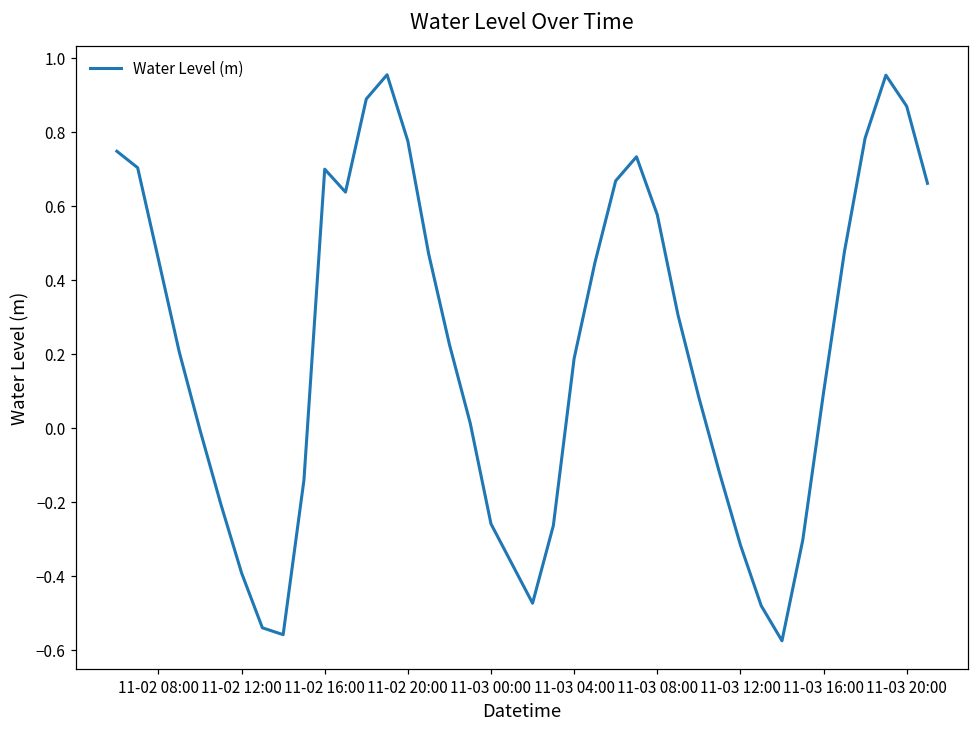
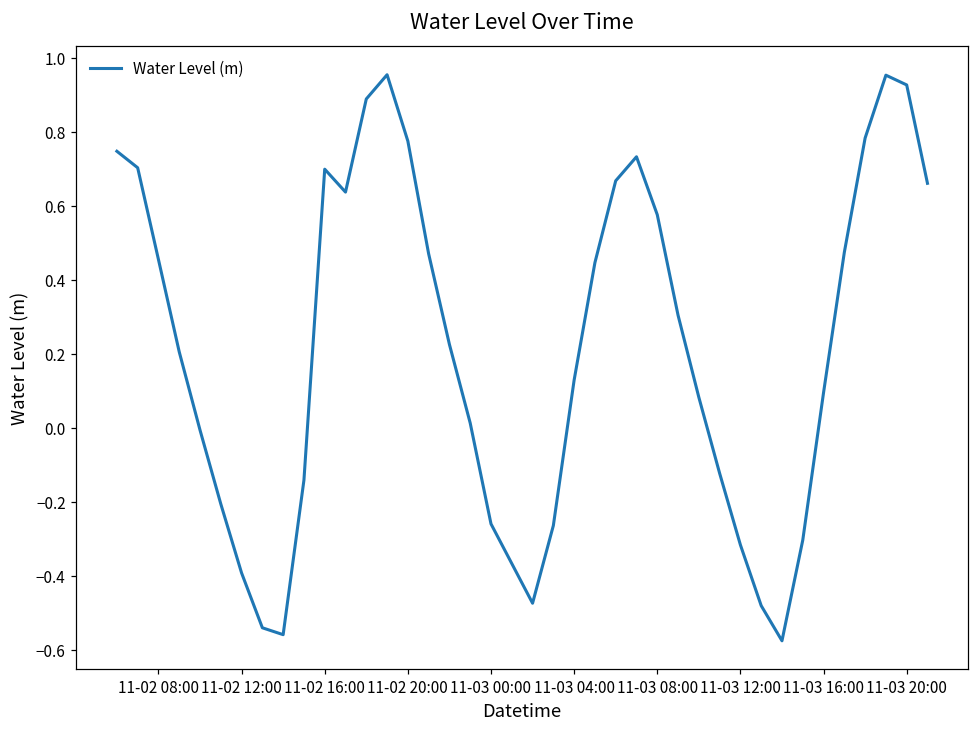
11-03 04:00: 0.19 -> 0.13
11-03 20:00: 0.87 -> 0.93
